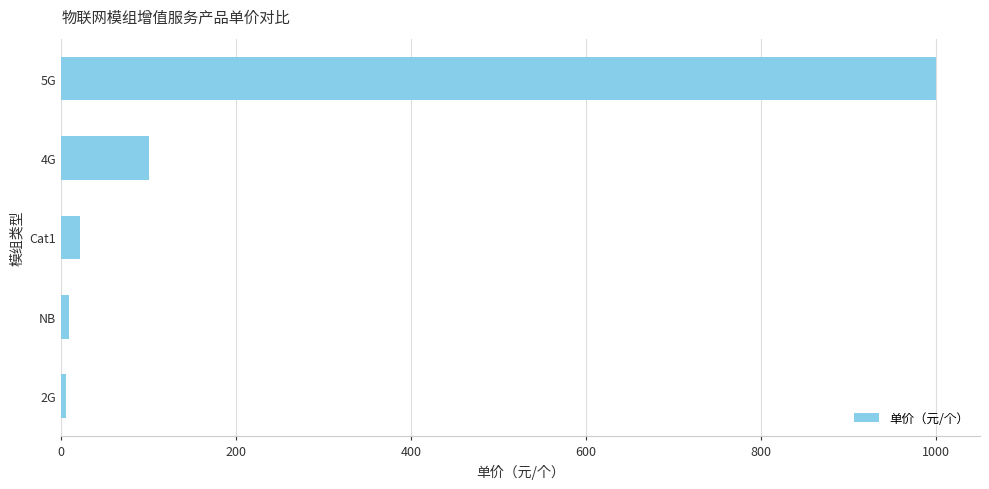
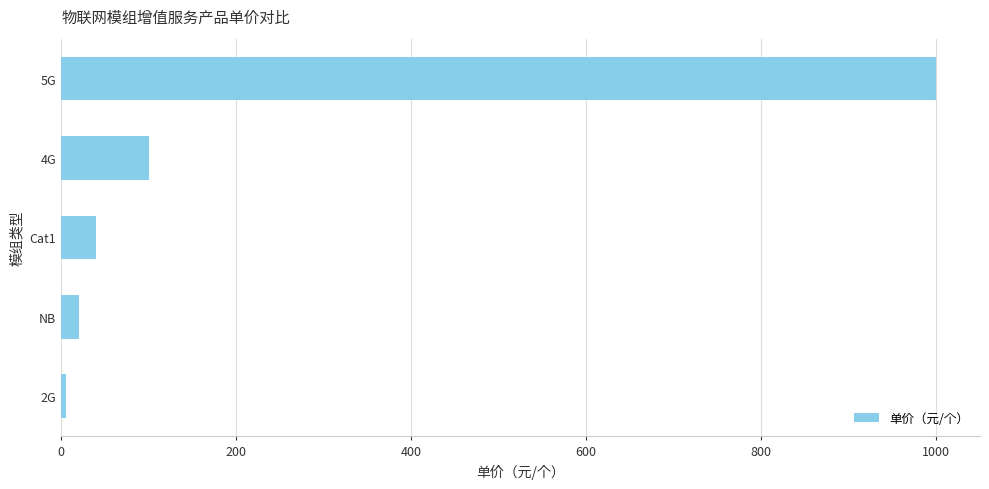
Cat1: 20 -> 40
NB: 10 -> 20
